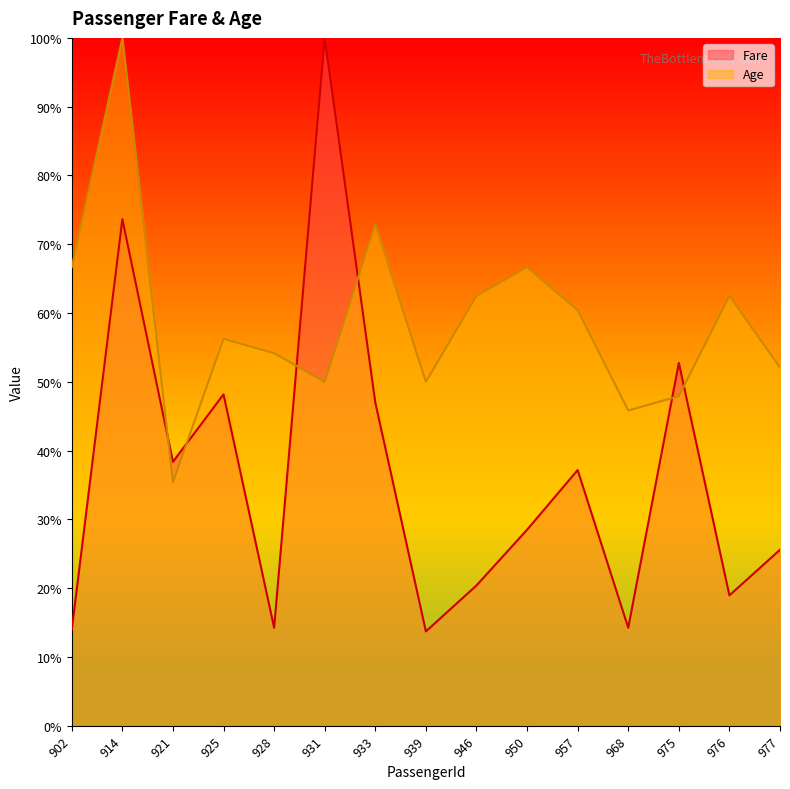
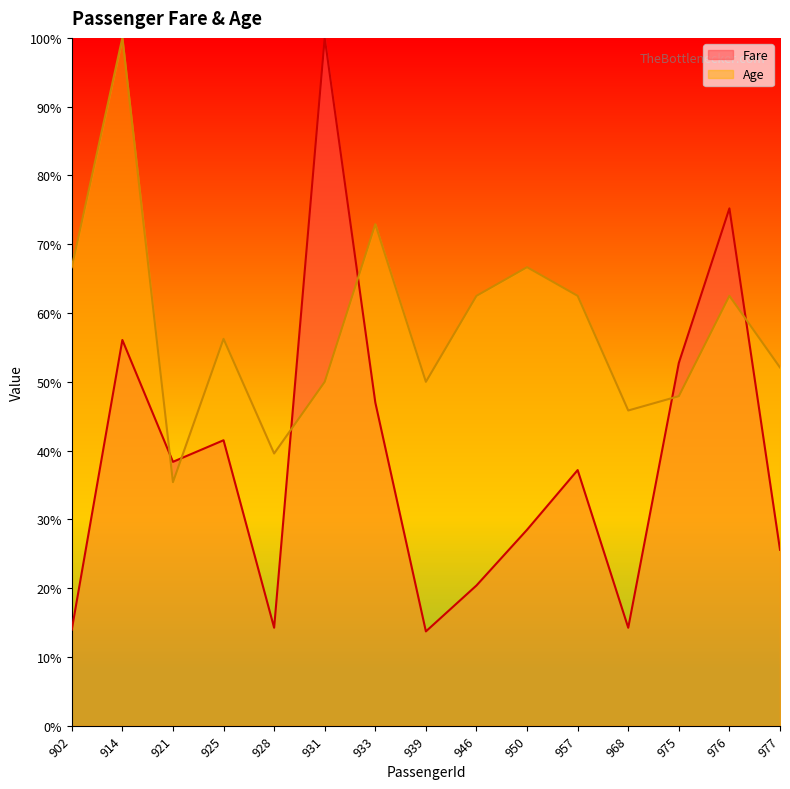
Fare, 914: 74% -> 56%
Fare, 925: 48% -> 42%
Age, 928: 54% -> 40%
Age, 957: 60% -> 63%
Fare, 976: 19% -> 75%
